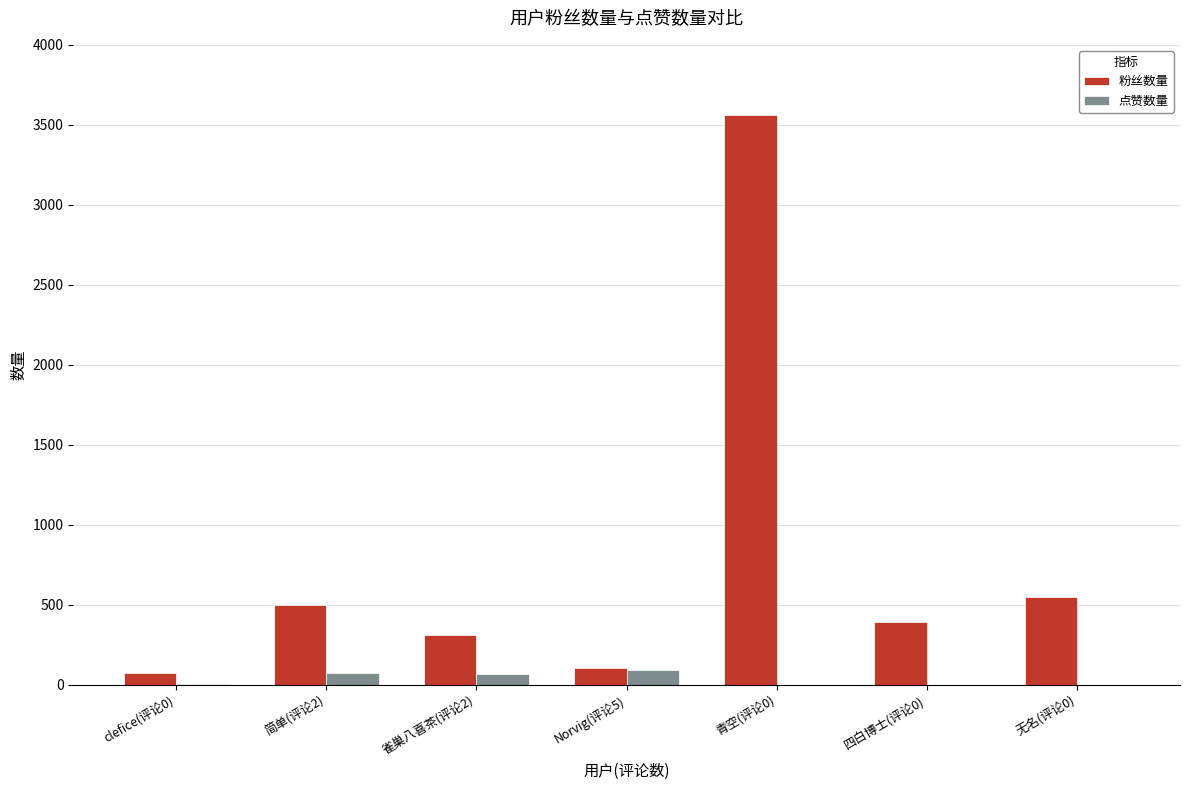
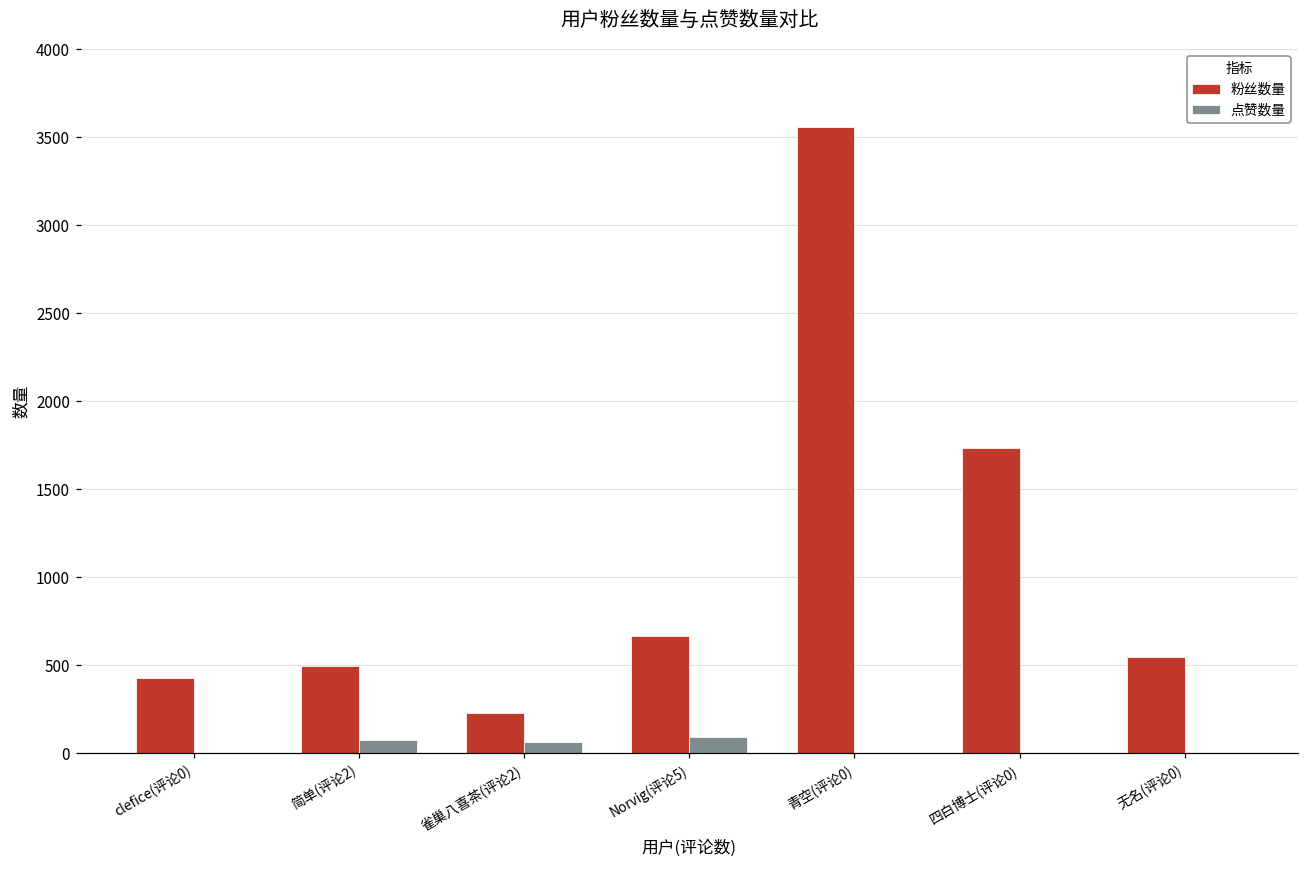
粉丝数量, clefice(评论0): 70 -> 430
粉丝数量, 雀巢八喜茶(评论2): 310 -> 230
粉丝数量, Norvig(评论5): 110 -> 670
粉丝数量, 四白博士(评论0): 390 -> 1740
